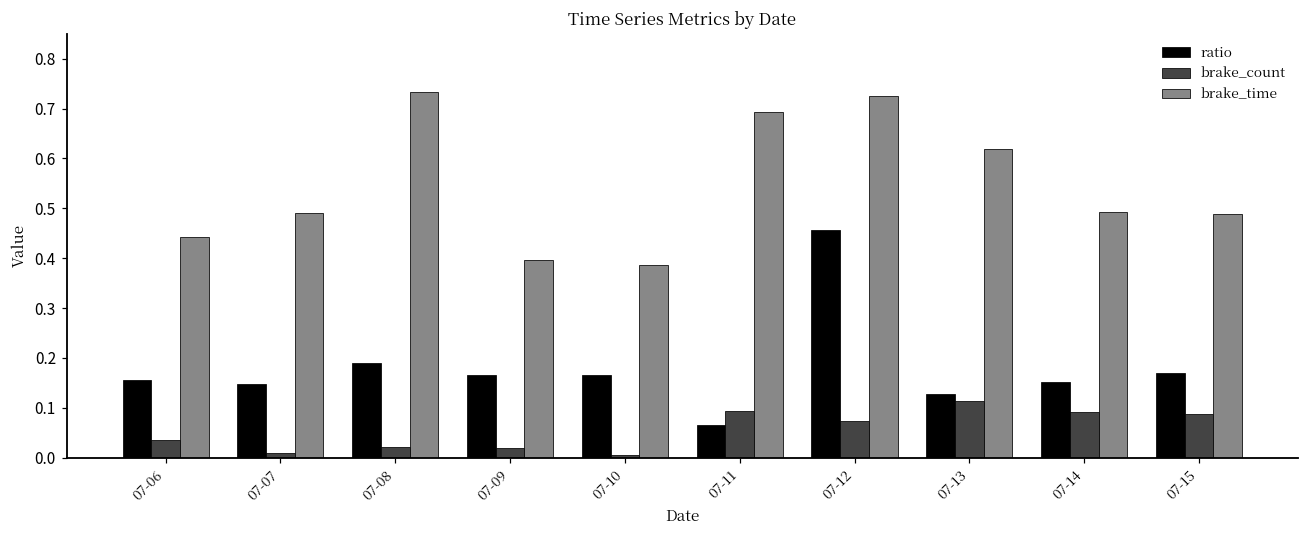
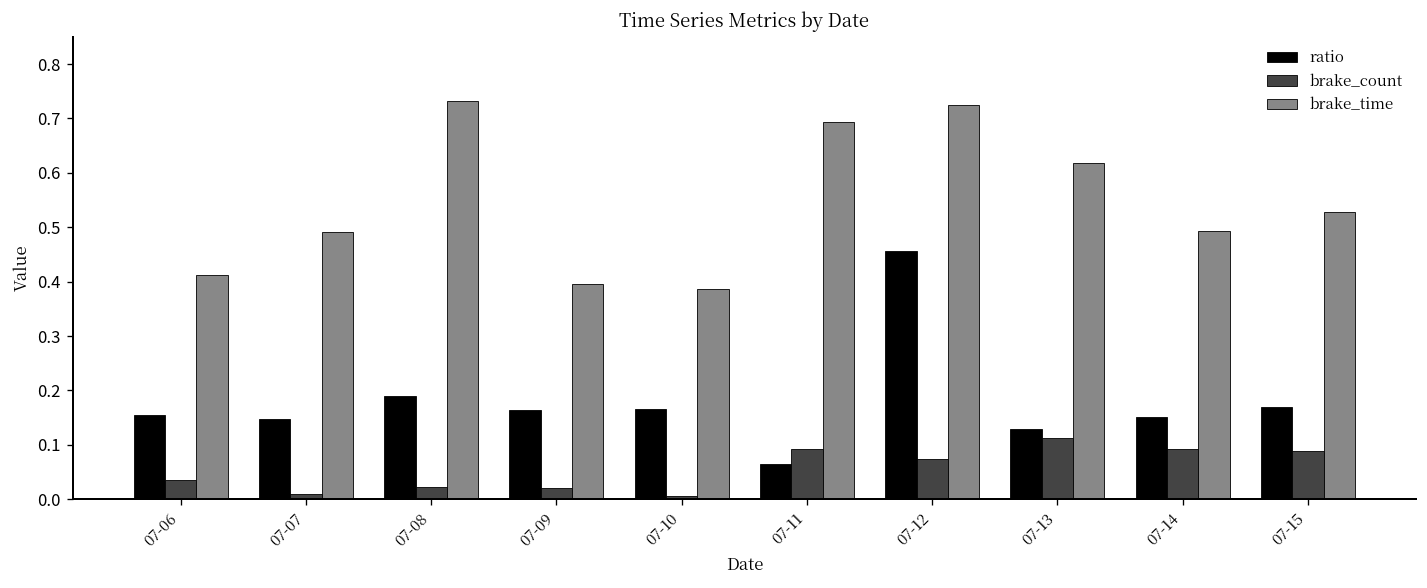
brake_time, 07-06: 0.44 -> 0.41
brake_time, 07-15: 0.49 -> 0.53
